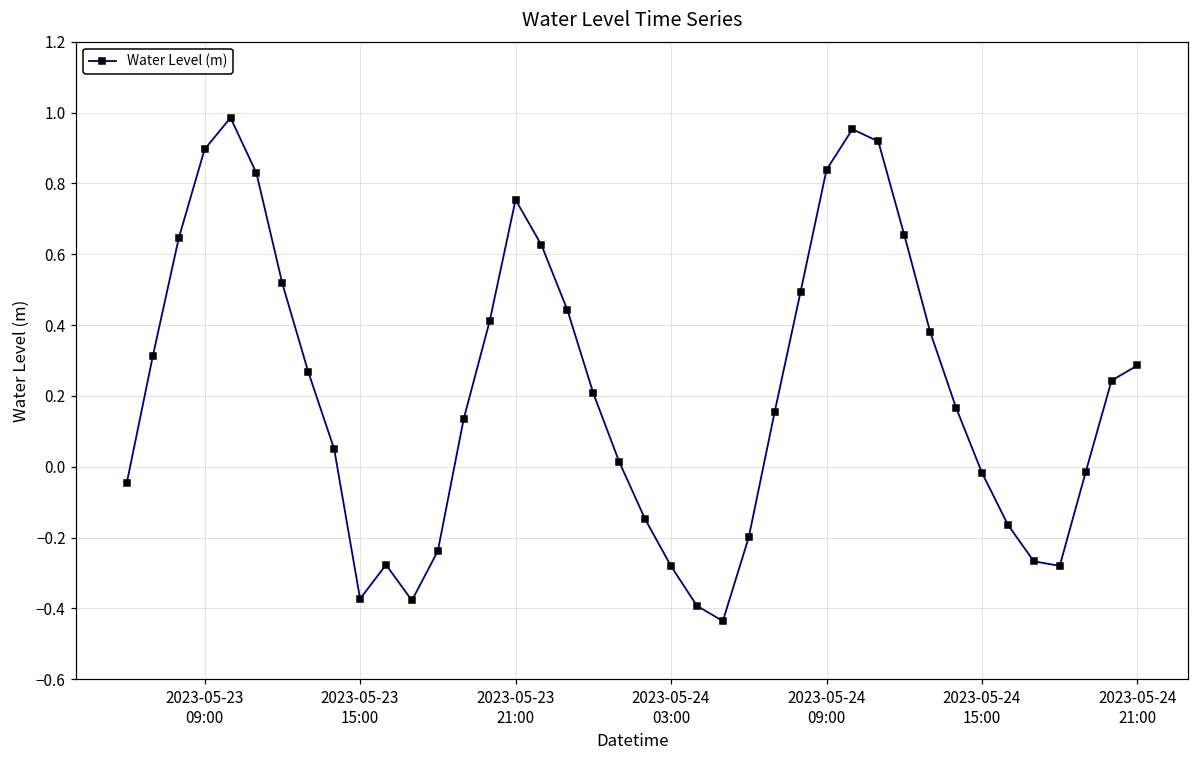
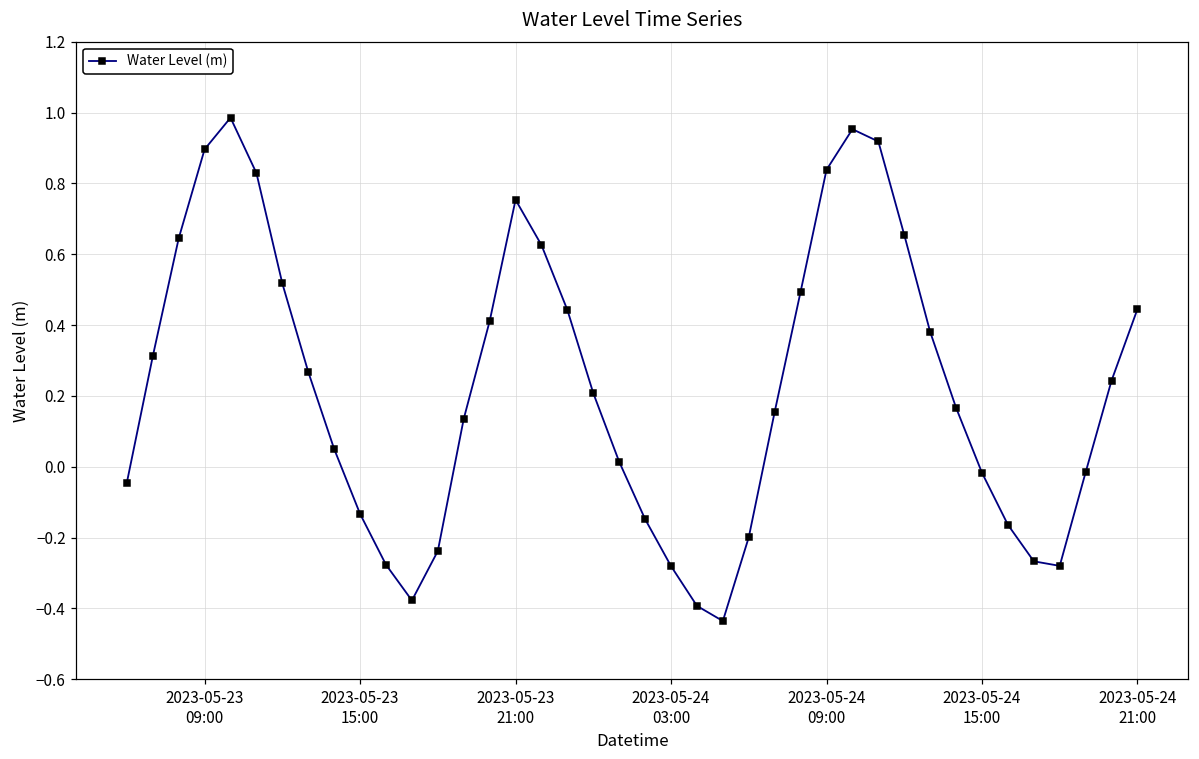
2023-05-23 15:00: -0.37 -> -0.13
2023-05-24 21:00: 0.29 -> 0.45
